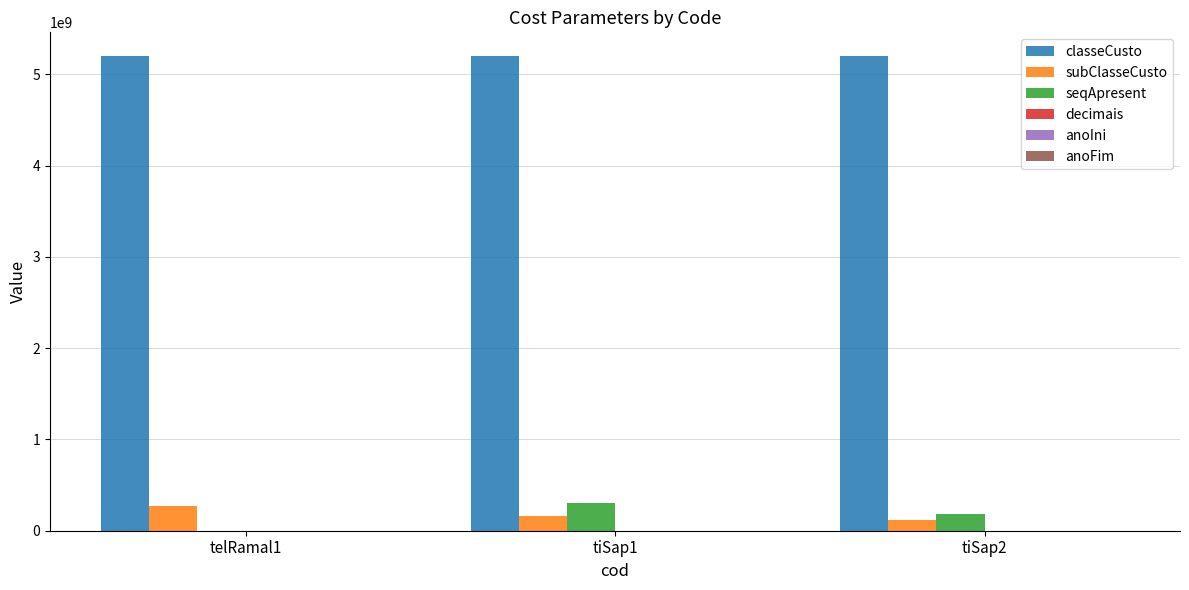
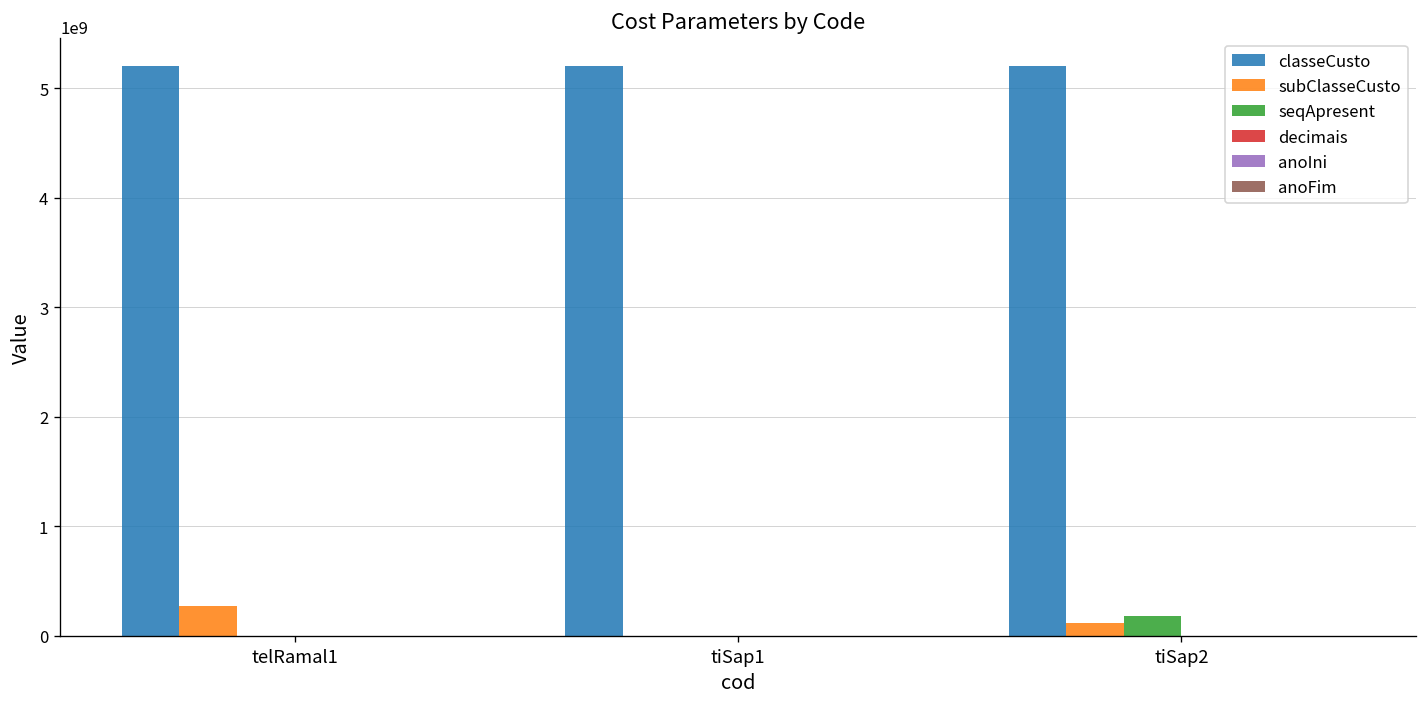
subClasseCusto, tiSap1: 200000000 -> 0
seqApresent, tiSap1: 300000000 -> 0
